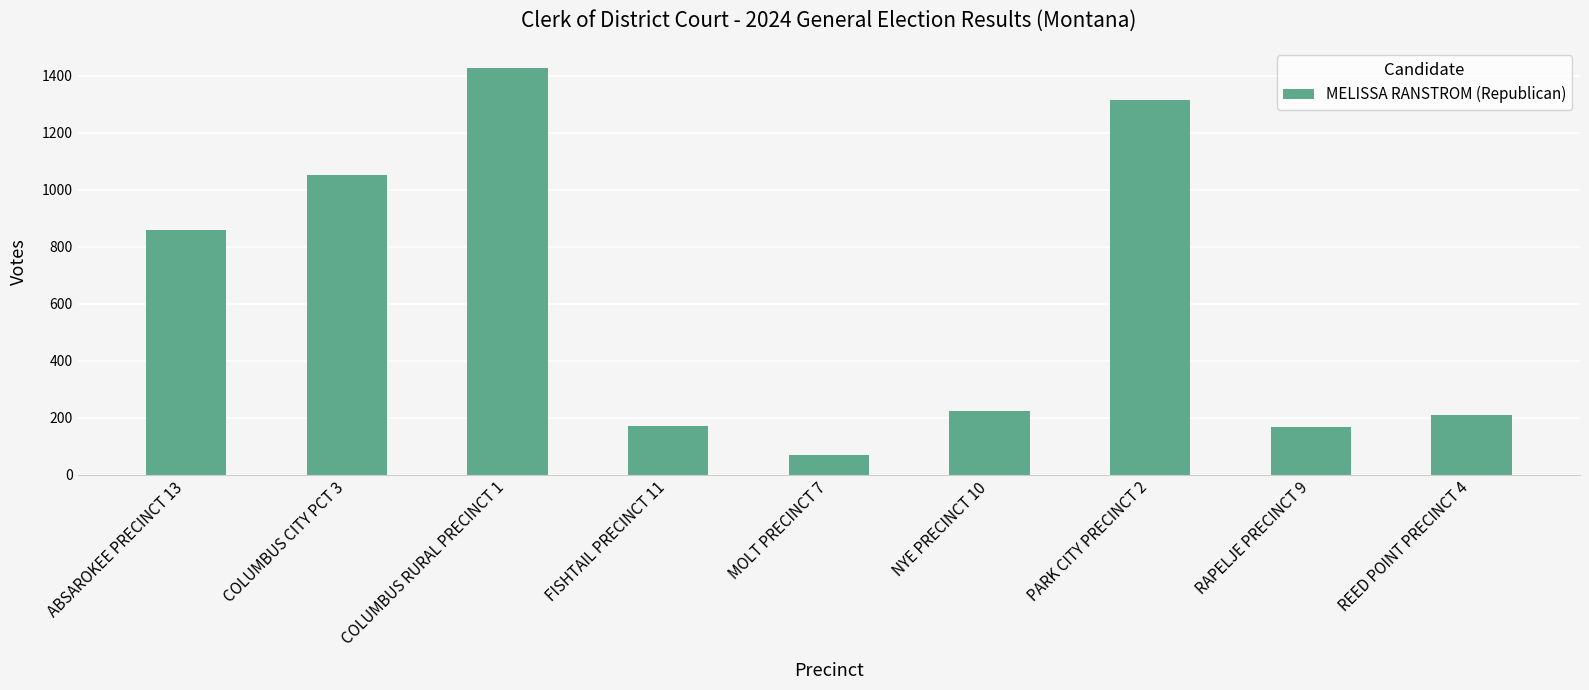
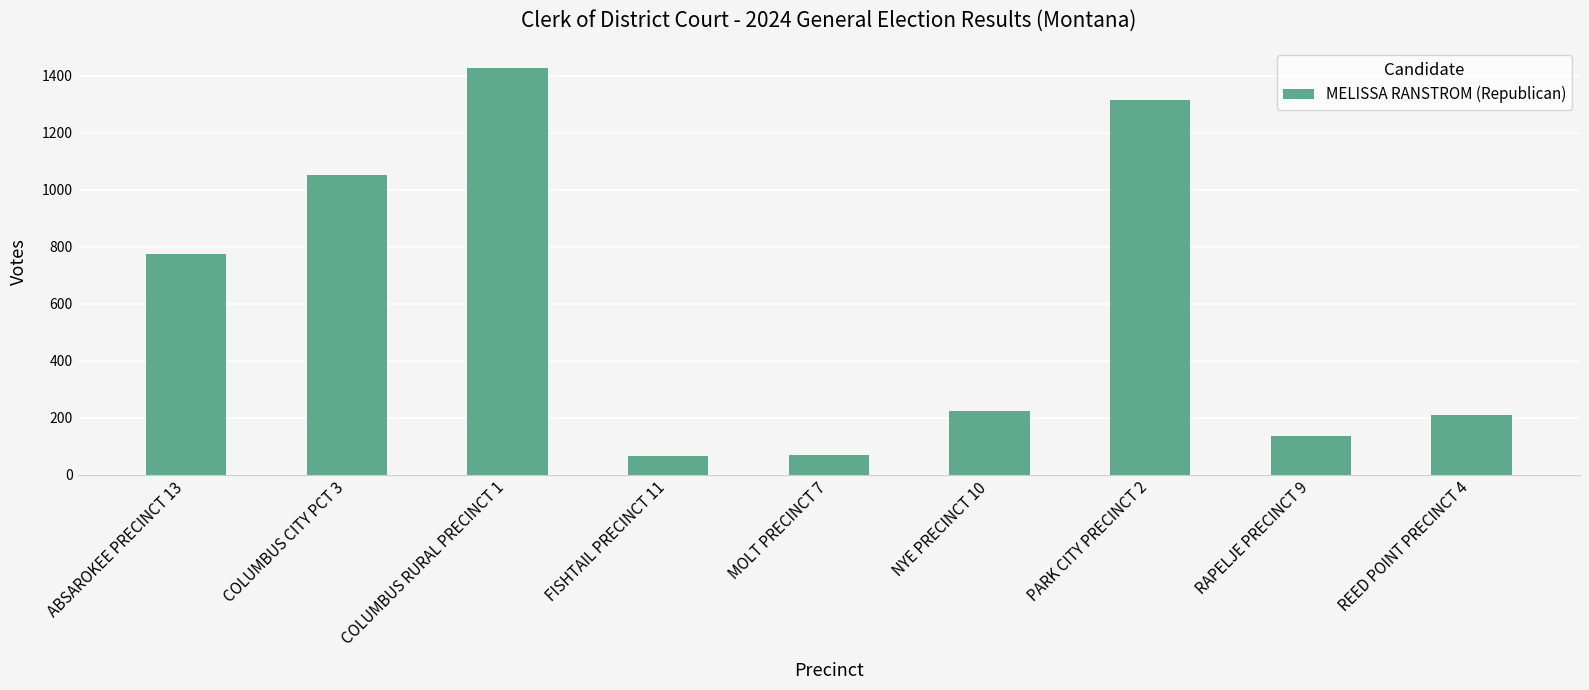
ABSAROKEE PRECINCT 13: 860 -> 770
FISHTAIL PRECINCT 11: 170 -> 70
RAPELJE PRECINCT 9: 170 -> 140
